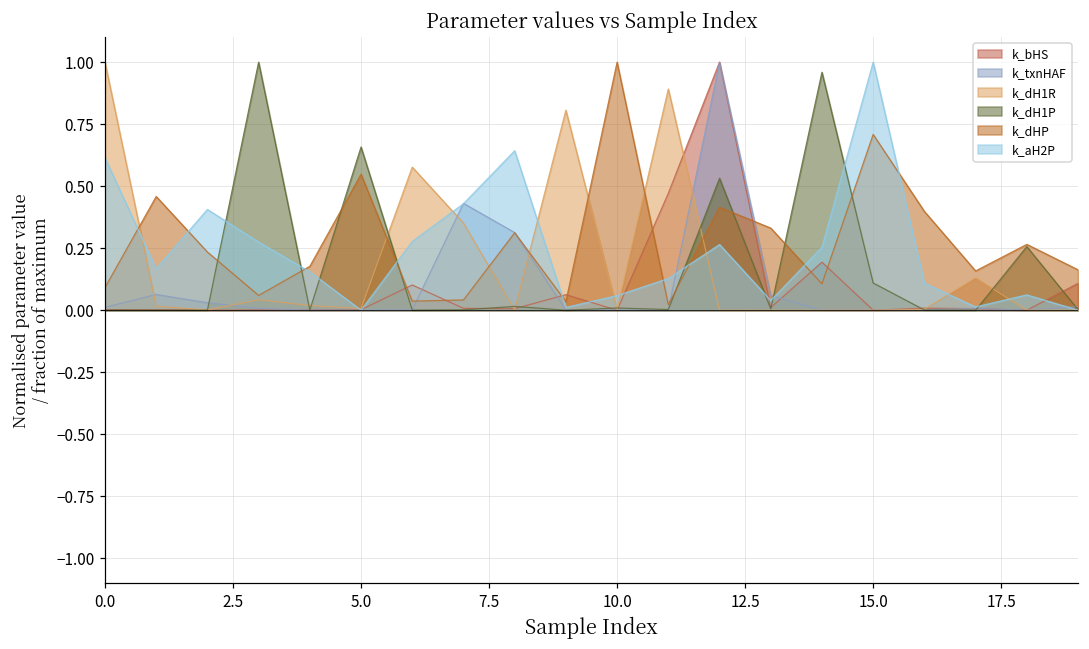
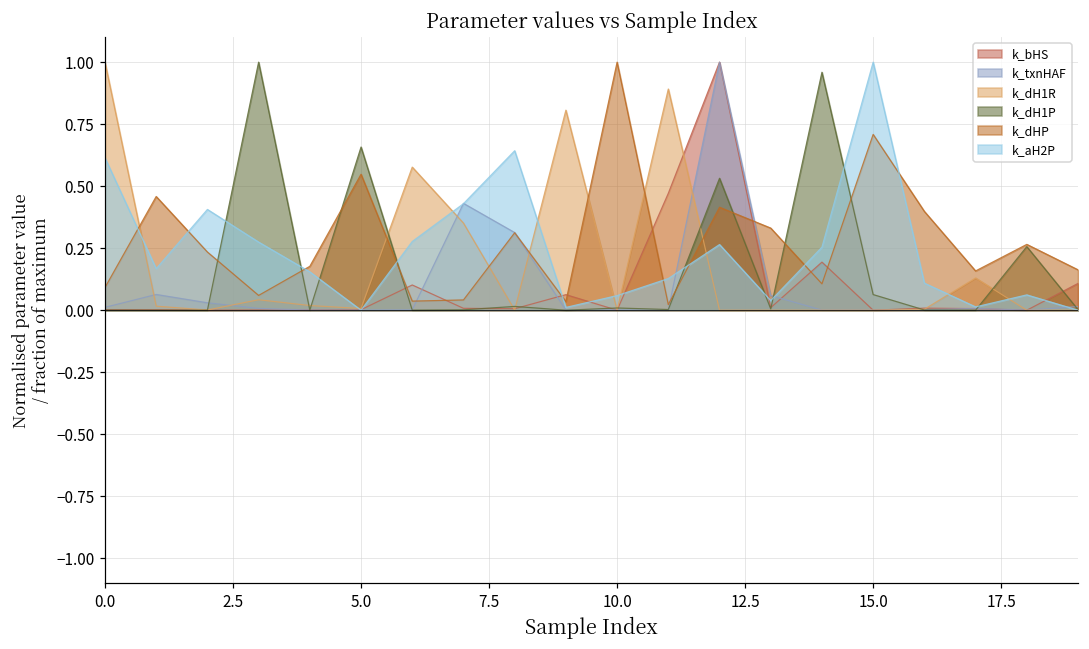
k_dH1P, 15.0: 0.11 -> 0.06
